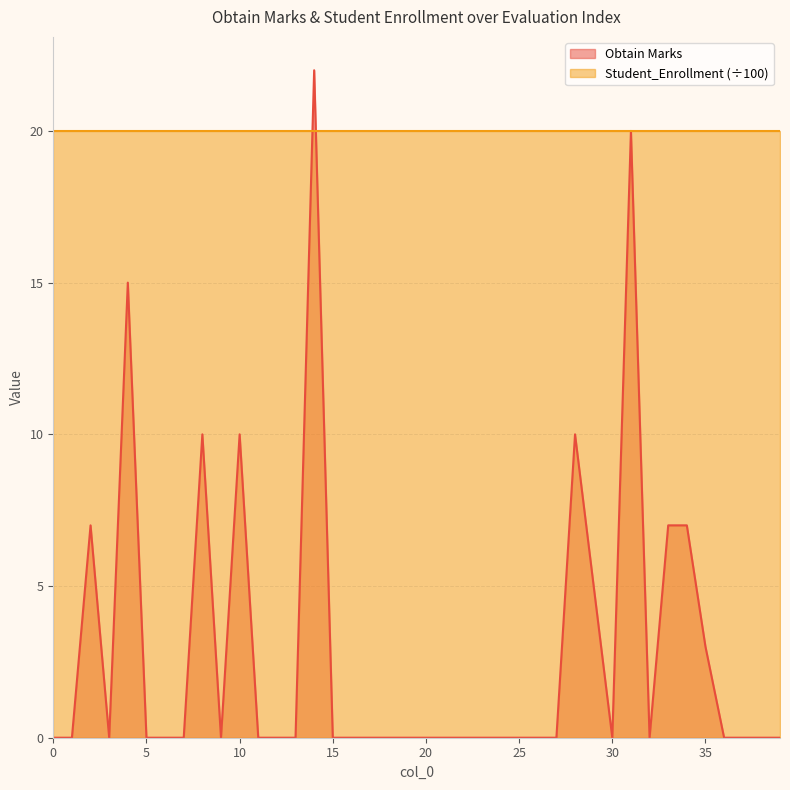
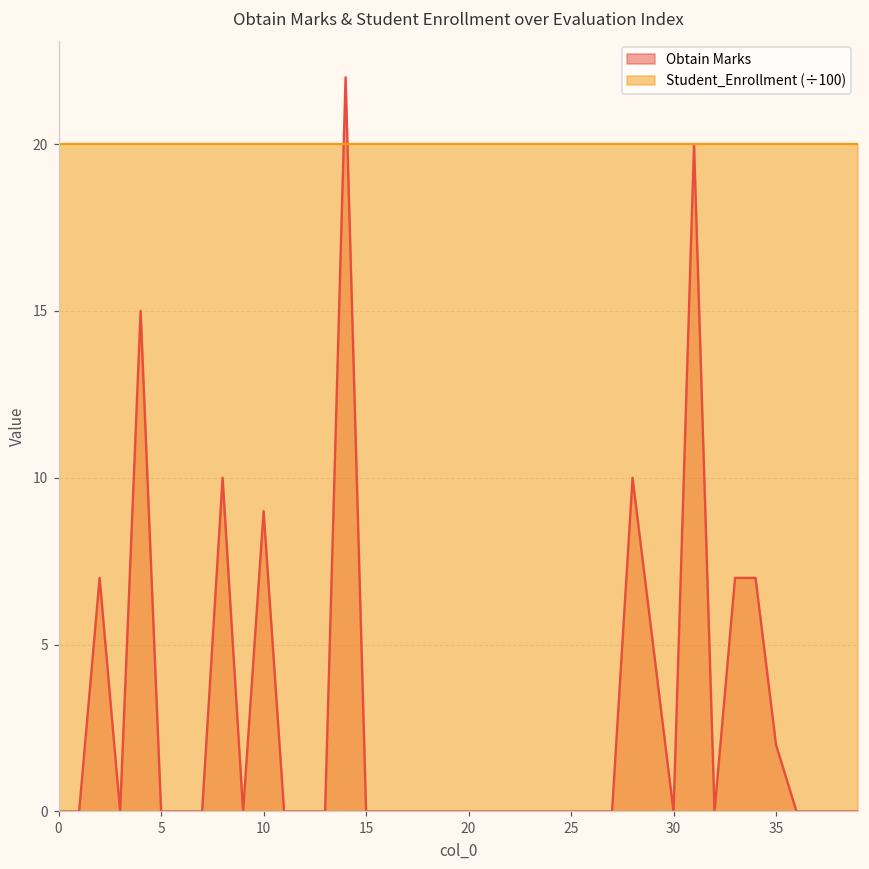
Obtain Marks, 10: 10 -> 9
Obtain Marks, 35: 3 -> 2
